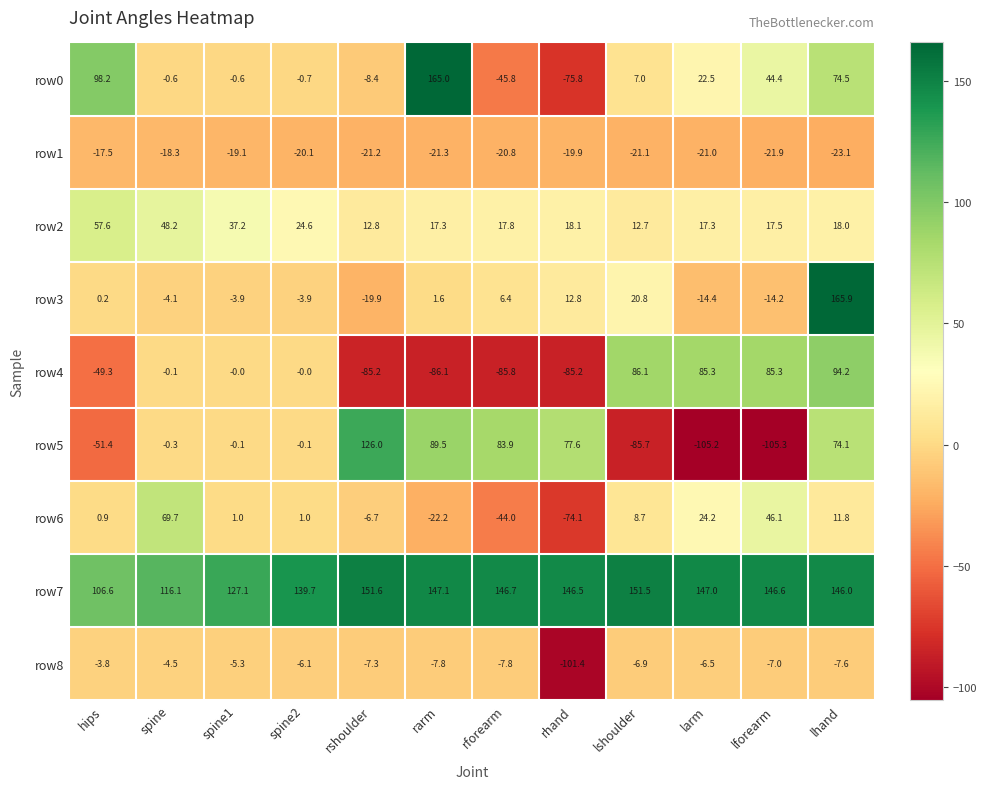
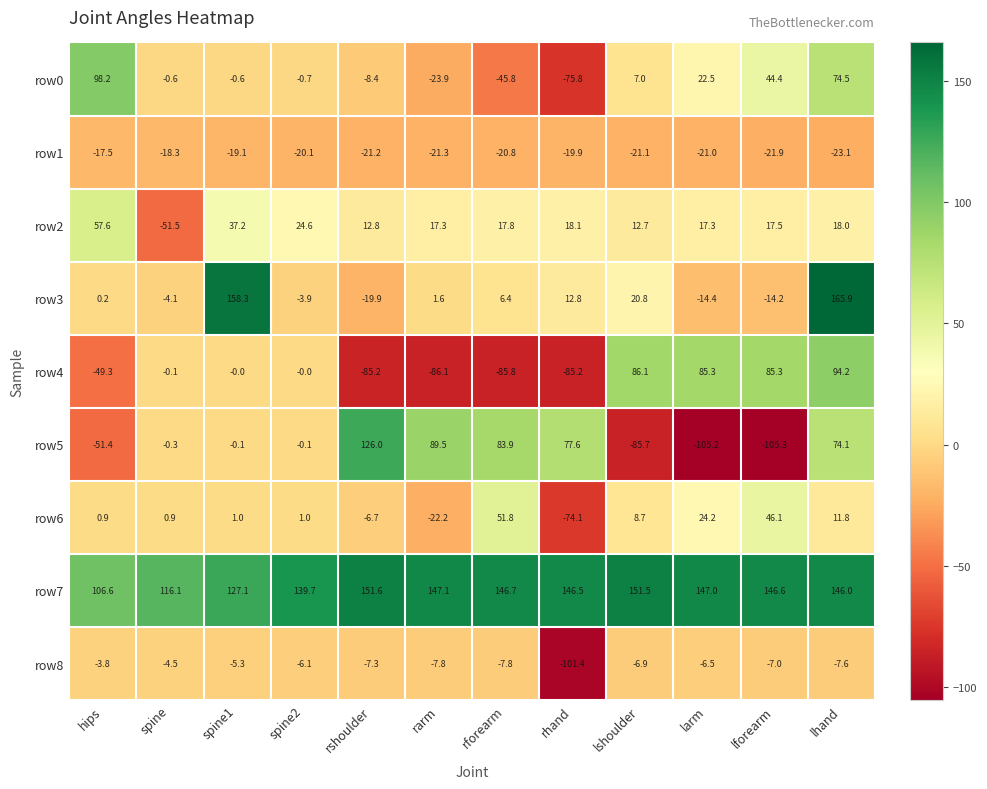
row0, rarm: 165.0 -> -23.9
row2, spine: 48.2 -> -51.5
row3, spine1: -3.9 -> 158.3
row6, spine: 69.7 -> 0.9
row6, rforearm: -44.0 -> 51.8
